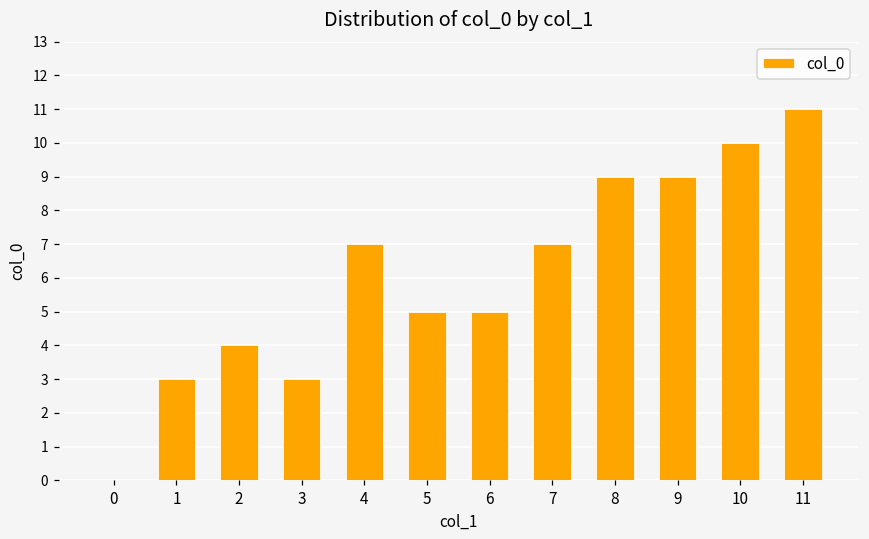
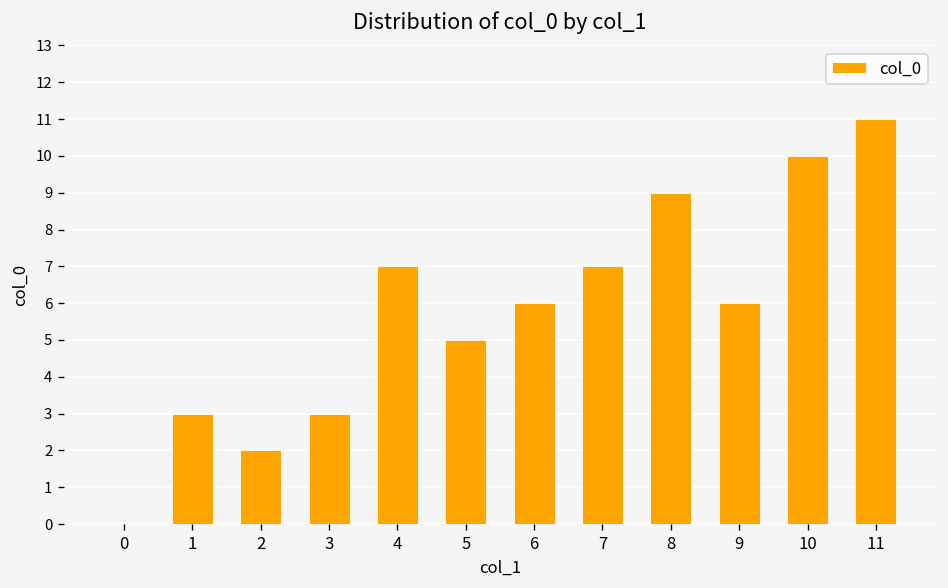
2: 4 -> 2
6: 5 -> 6
9: 9 -> 6
